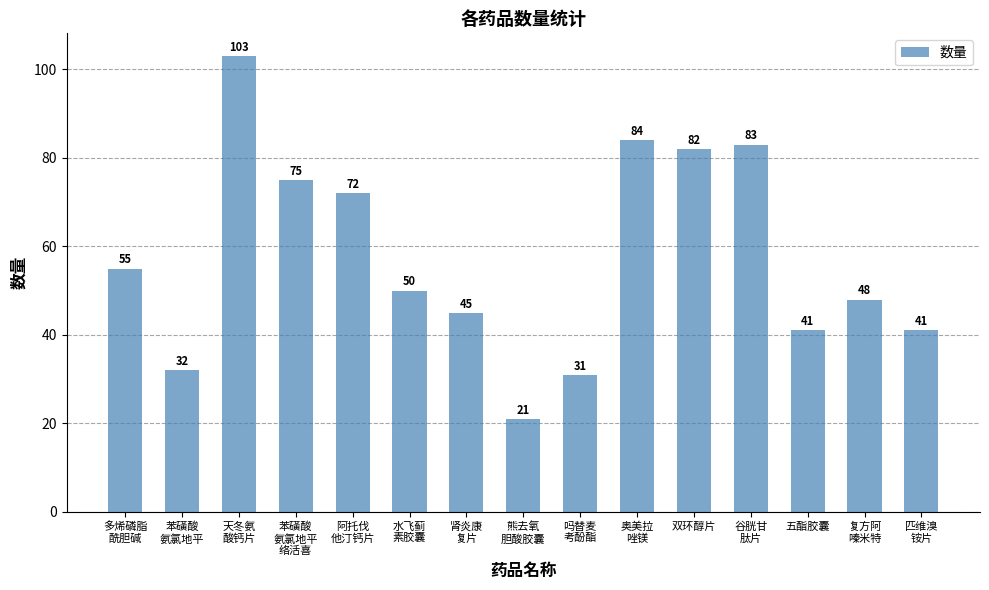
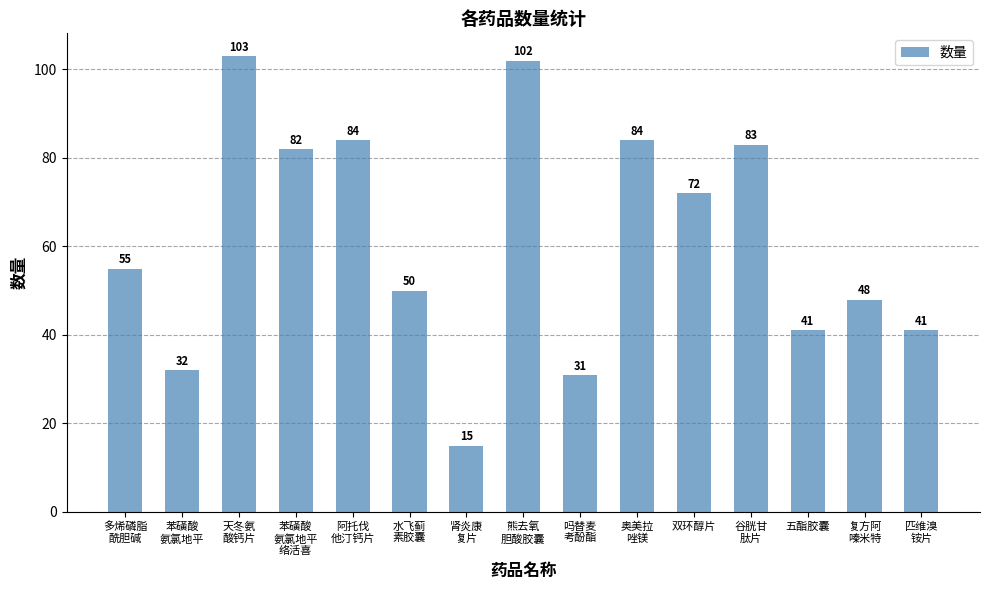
苯磺酸 氨氯地平 络活喜: 75 -> 82
阿托伐 他汀钙片: 72 -> 84
肾炎康 复片: 45 -> 15
熊去氧 胆酸胶囊: 21 -> 102
双环醇片: 82 -> 72
